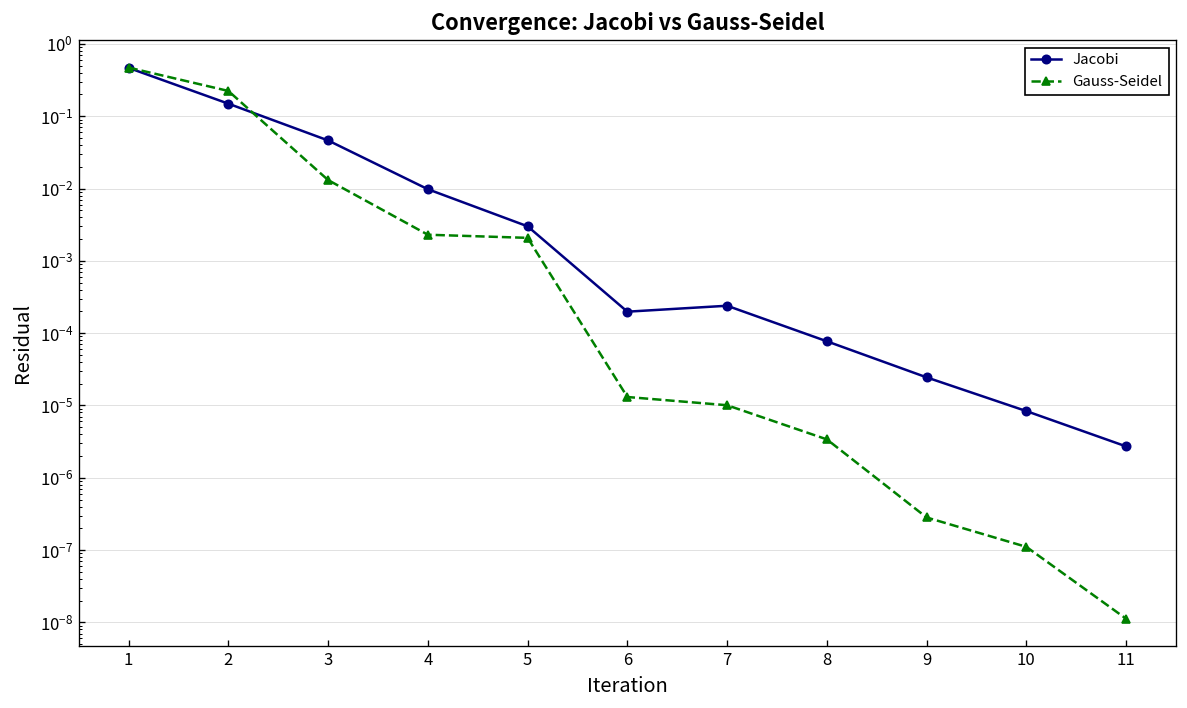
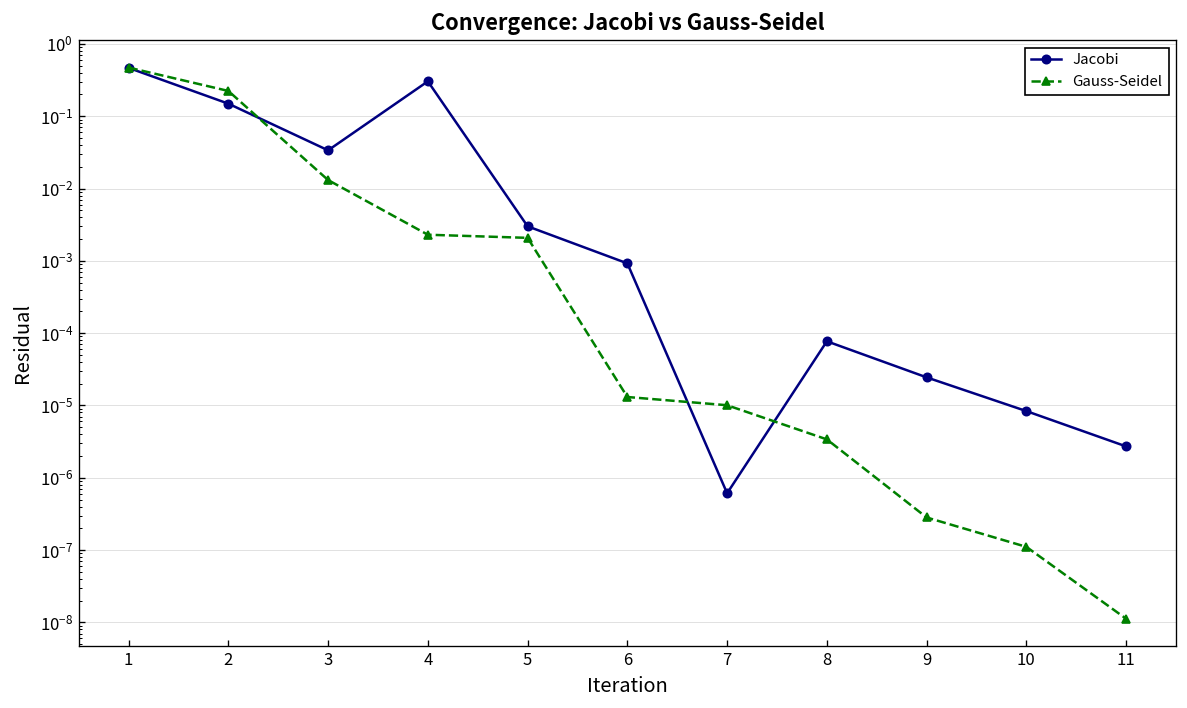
Jacobi, 3: 0.05 -> 0.03
Jacobi, 4: 0.010 -> 0.3
Jacobi, 6: 0.00020 -> 0.0009
Jacobi, 7: 0.00024 -> 0.0000006
